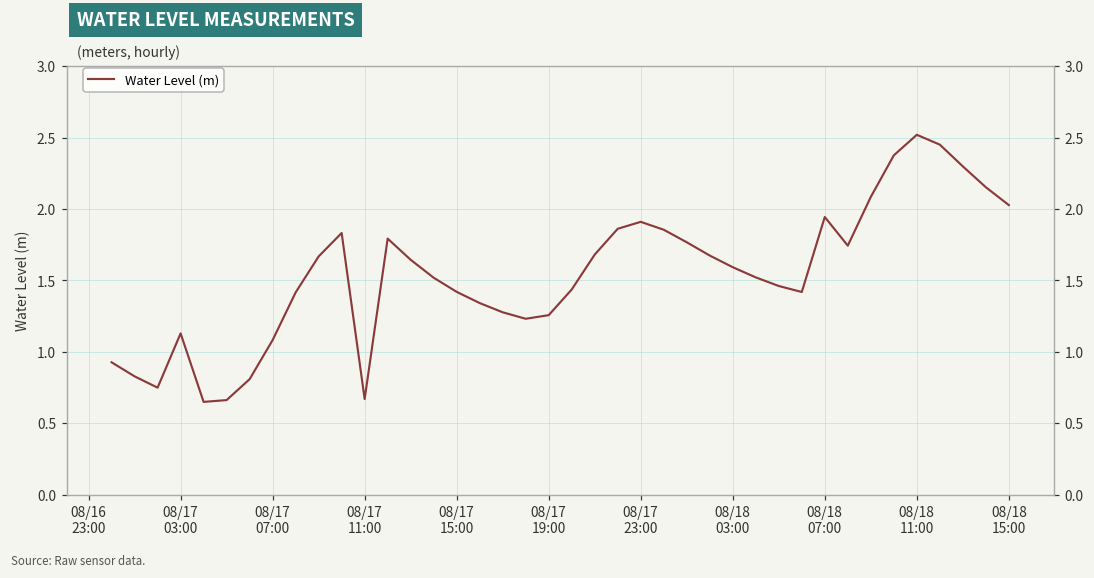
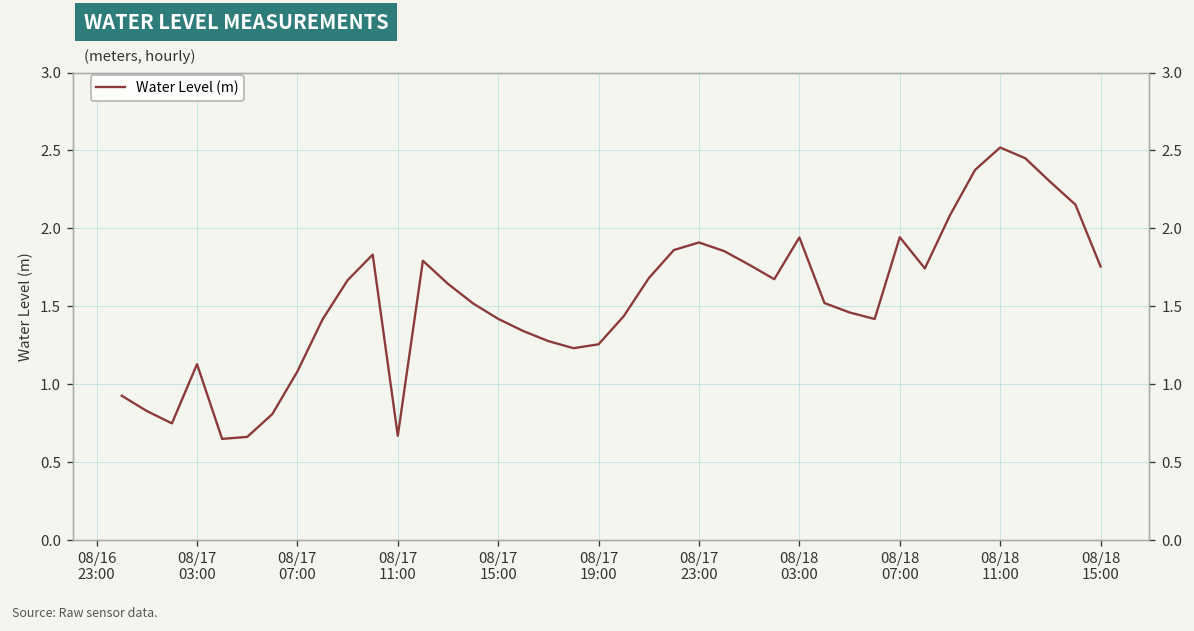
08/18 03:00: 1.59 -> 1.94
08/18 15:00: 2.03 -> 1.76
